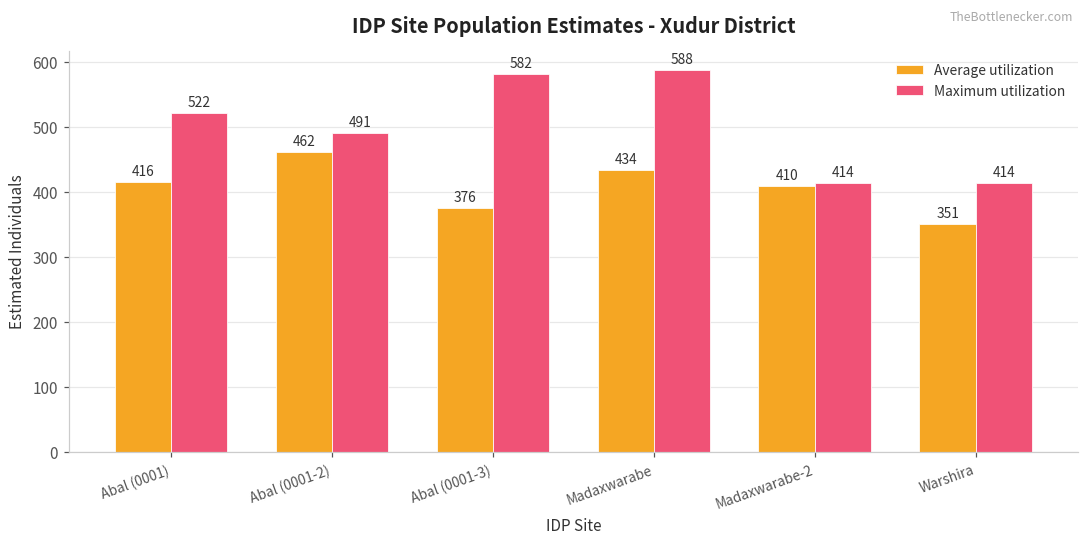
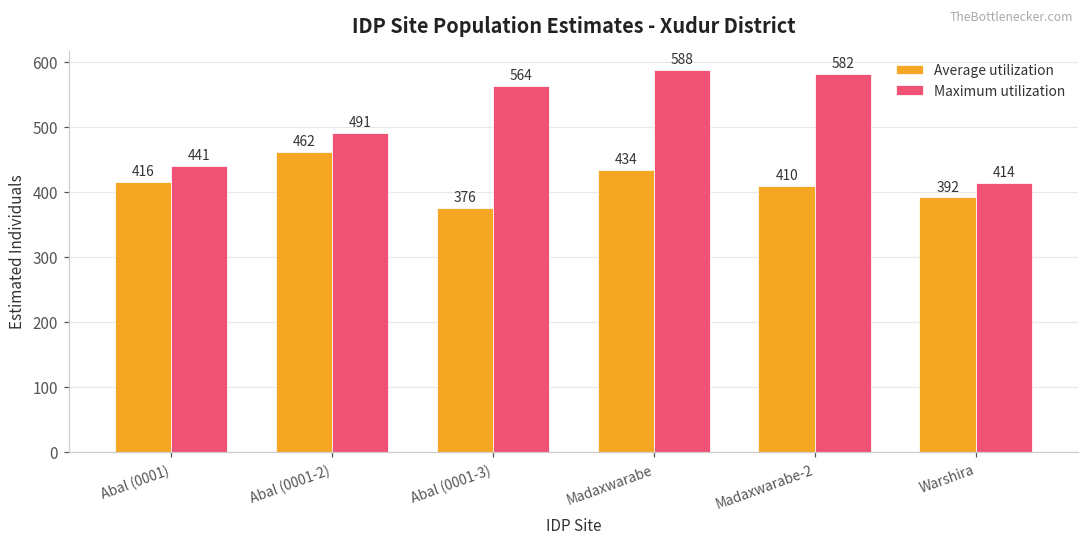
Maximum utilization, Abal (0001): 522 -> 441
Maximum utilization, Abal (0001-3): 582 -> 564
Maximum utilization, Madaxwarabe-2: 414 -> 582
Average utilization, Warshira: 351 -> 392
